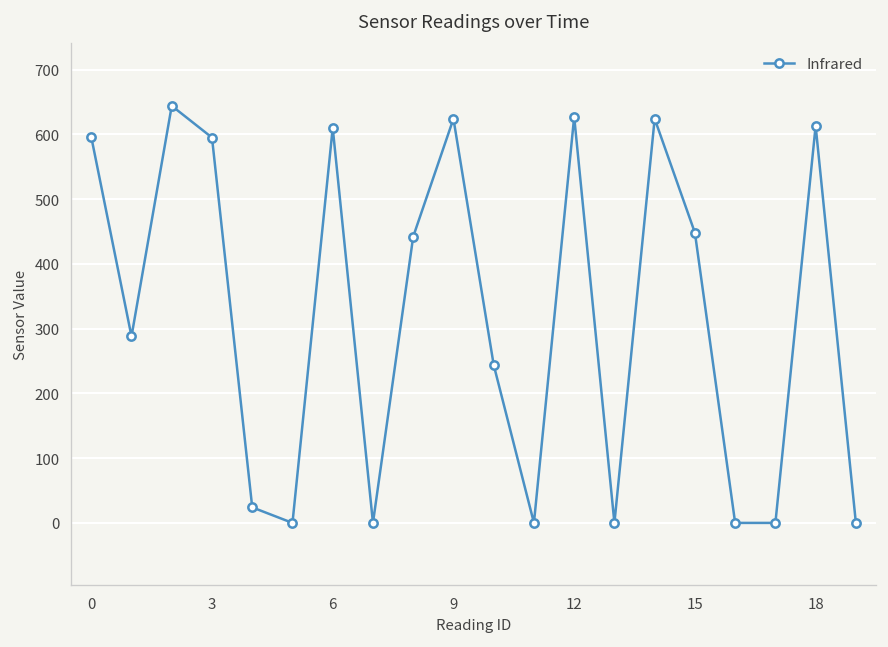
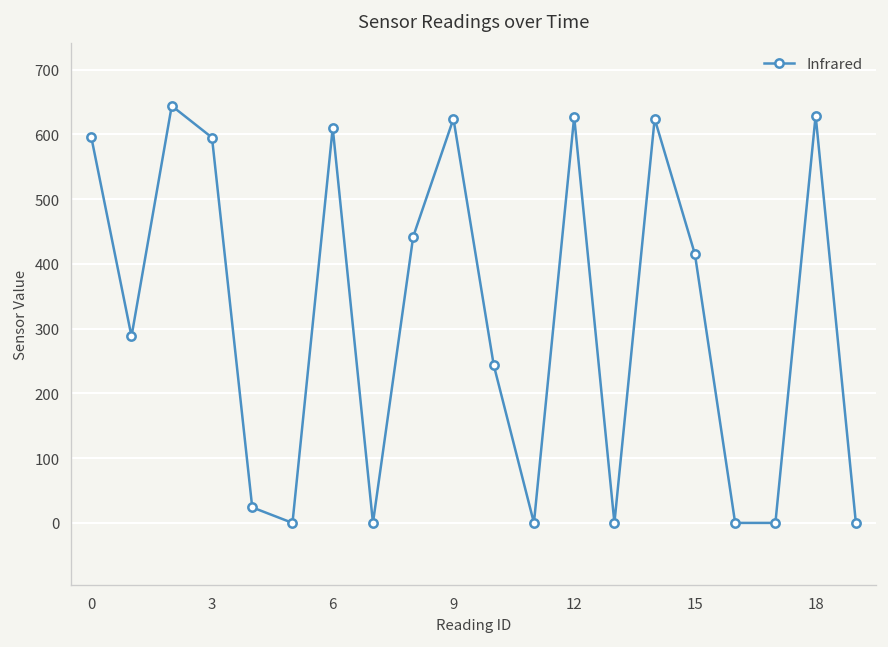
15: 450 -> 420
18: 610 -> 630
